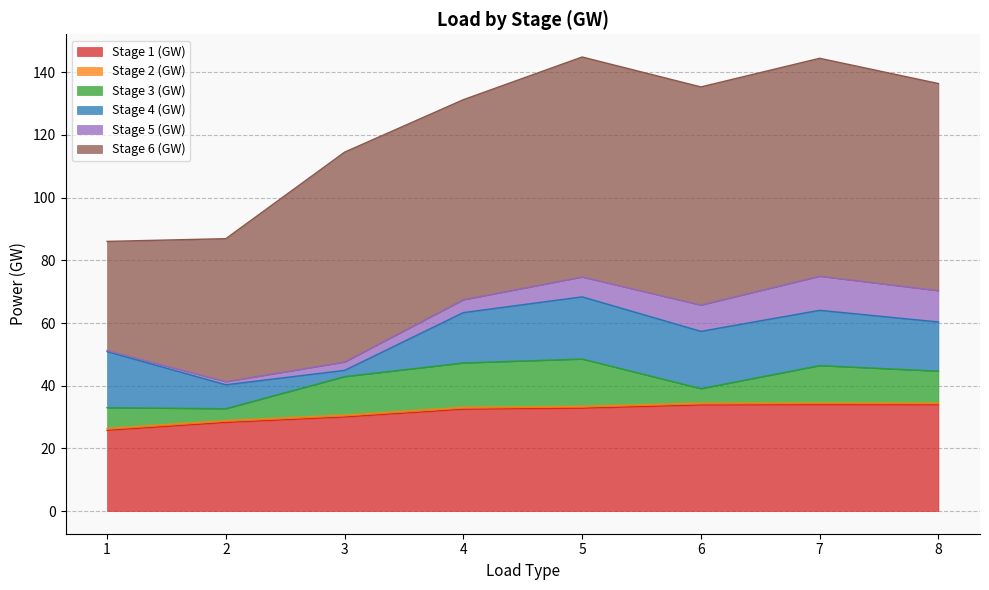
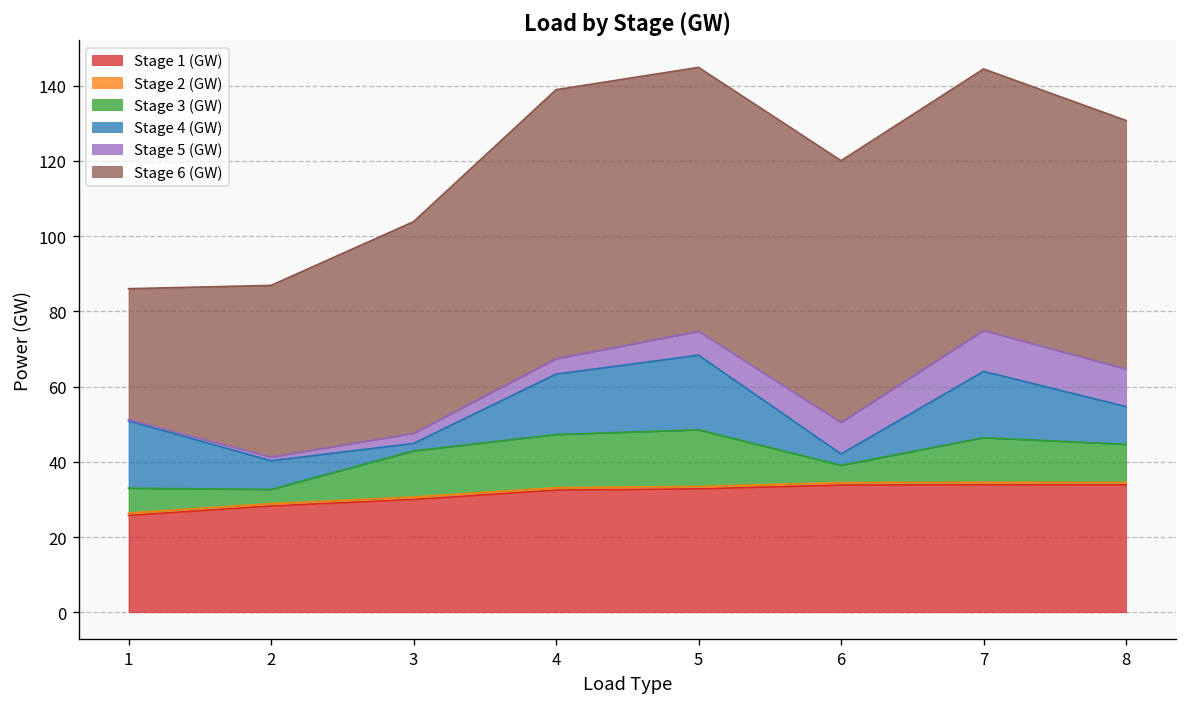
Stage 6 (GW), 3: 67 -> 56
Stage 6 (GW), 4: 64 -> 72
Stage 4 (GW), 6: 18 -> 3
Stage 4 (GW), 8: 16 -> 10
